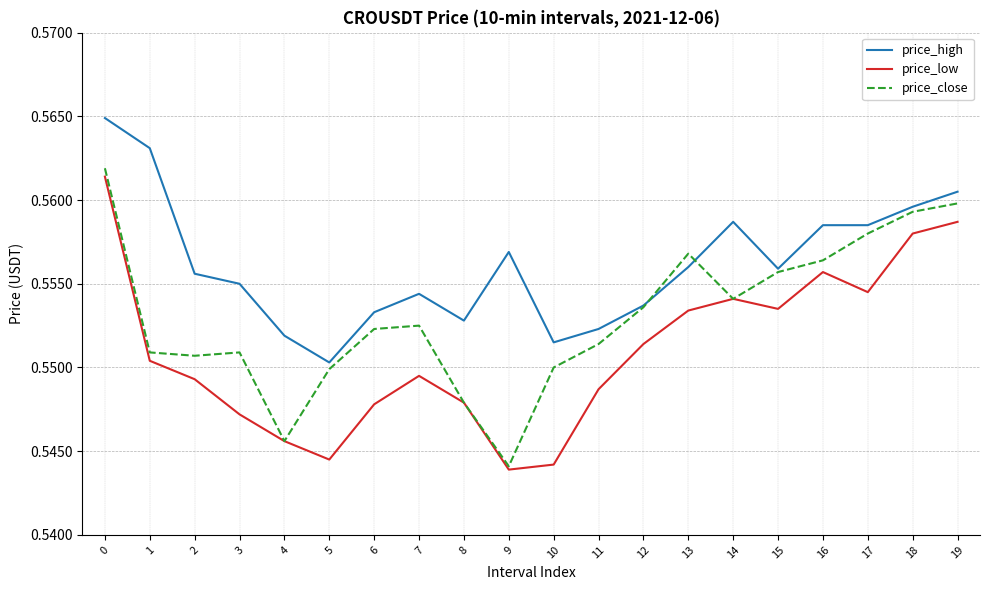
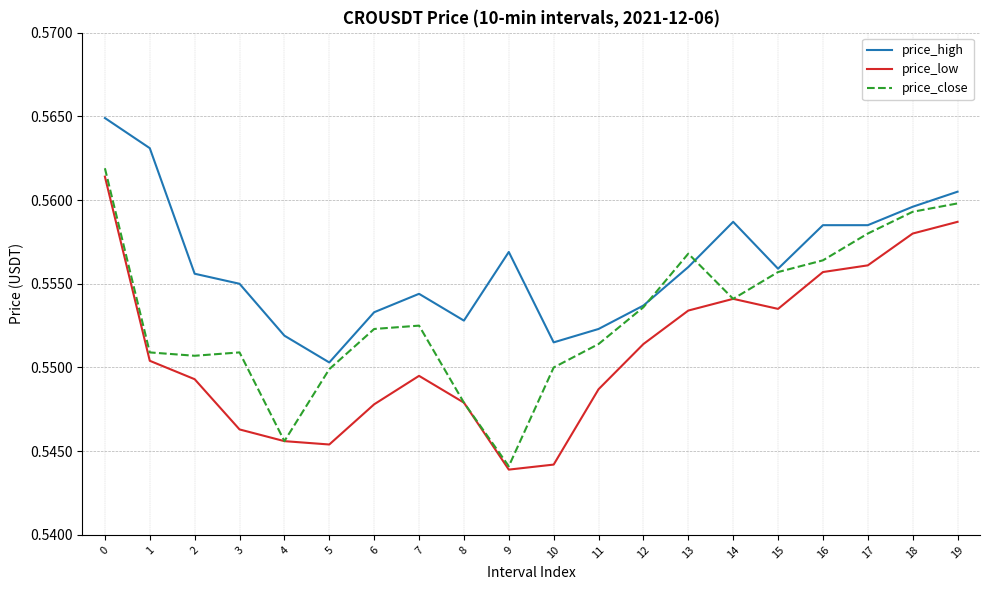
price_low, 3: 0.5472 -> 0.5463
price_low, 5: 0.5445 -> 0.5454
price_low, 17: 0.5545 -> 0.5561
